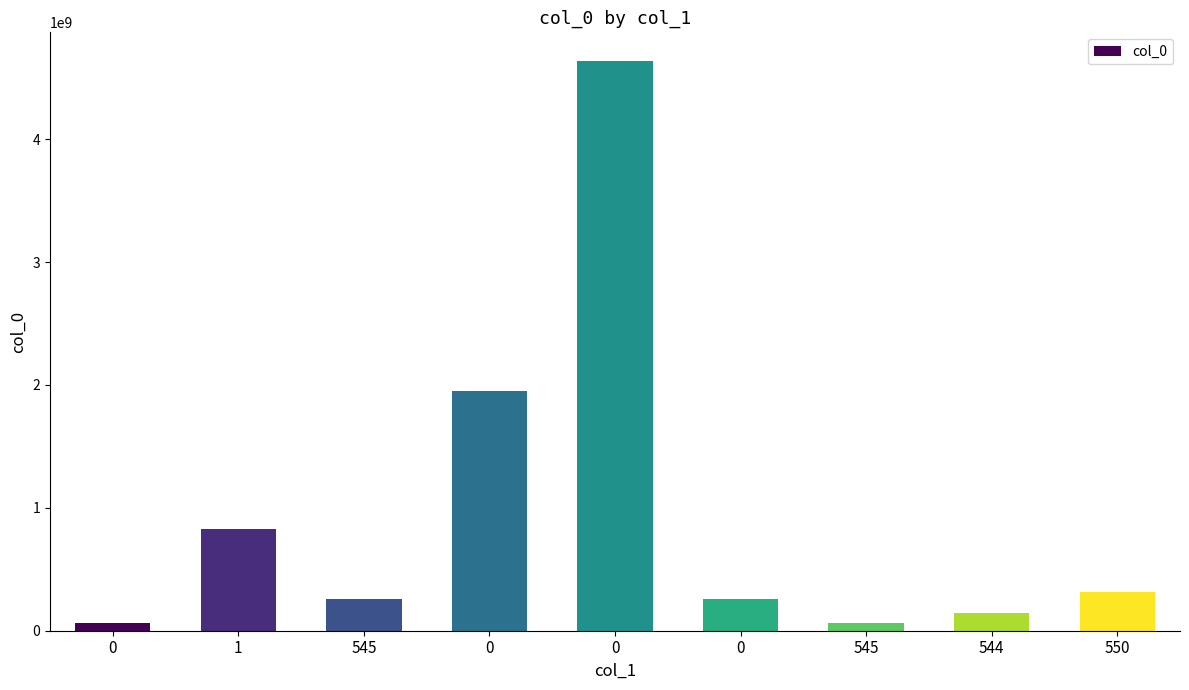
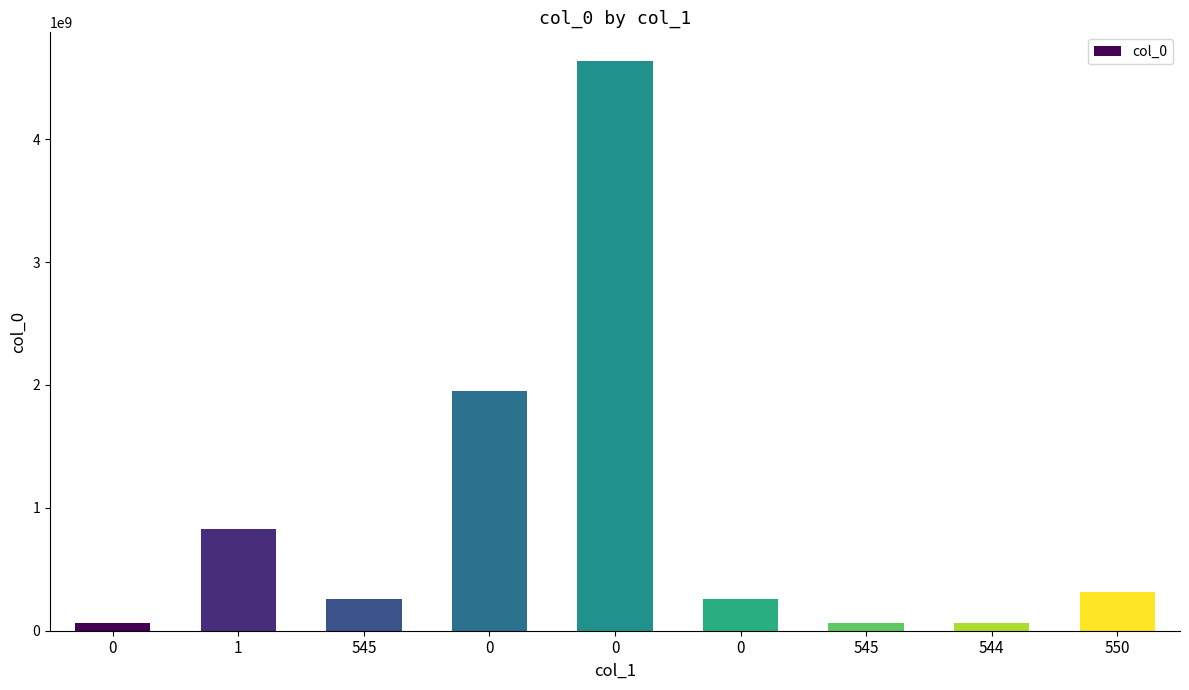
544: 140000000 -> 70000000
